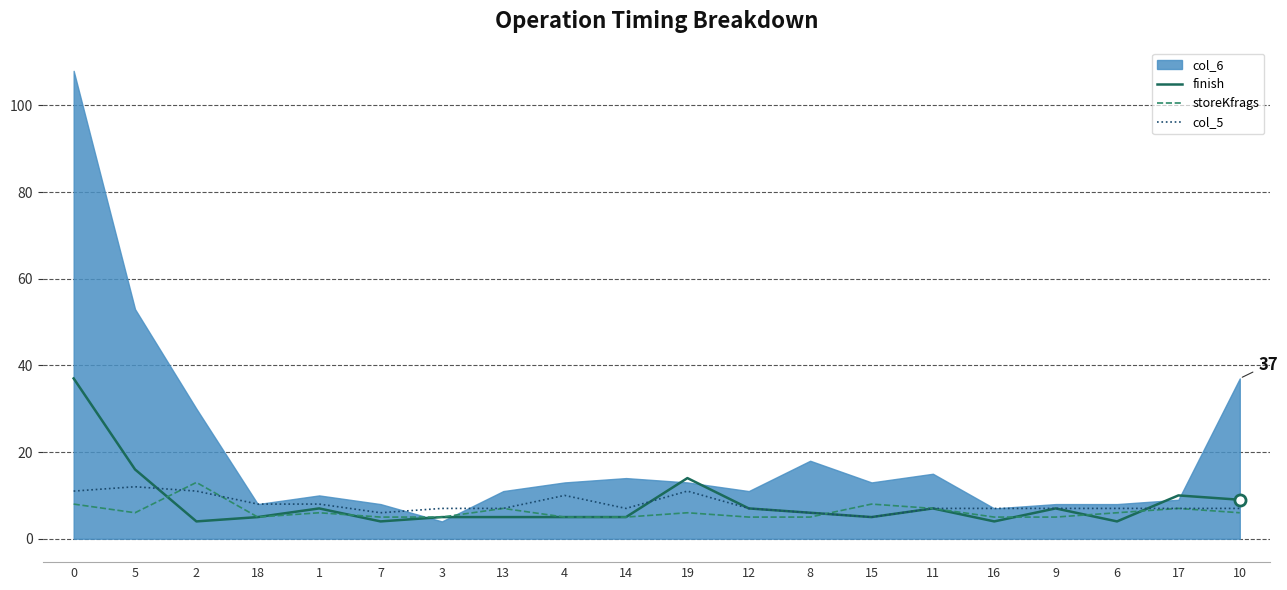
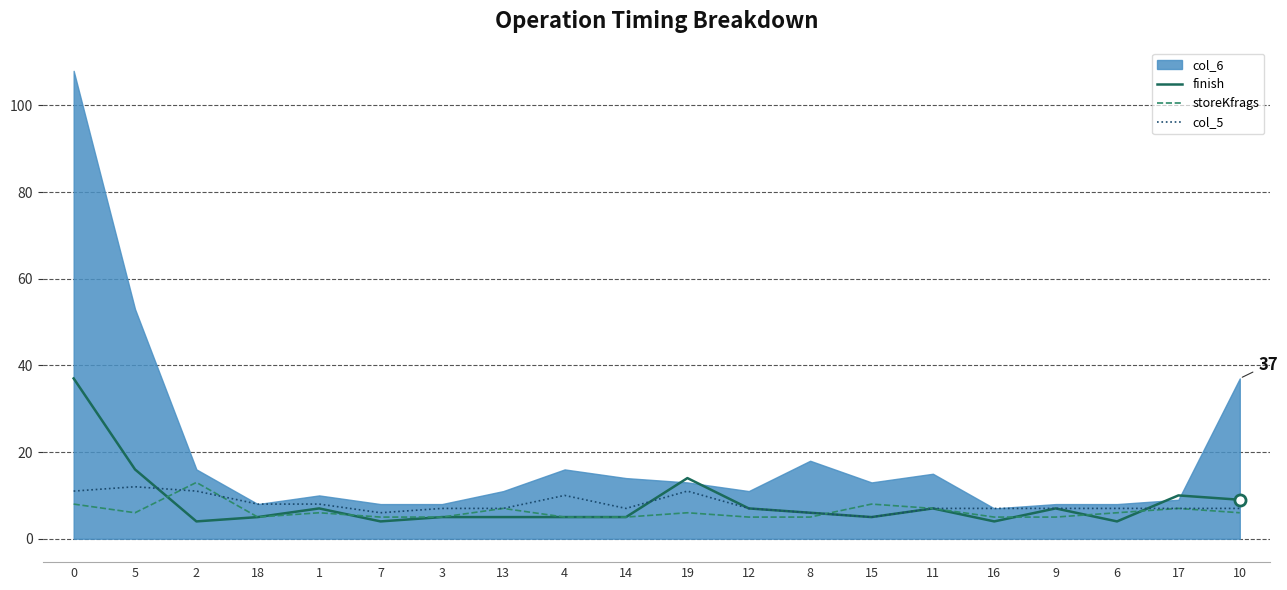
col_6, 2: 30 -> 16
col_6, 3: 4 -> 8
col_6, 4: 13 -> 16
